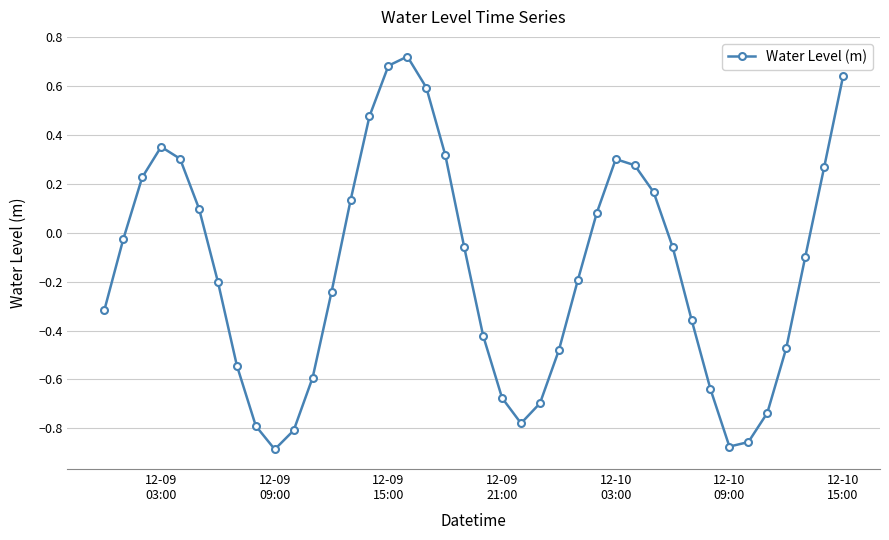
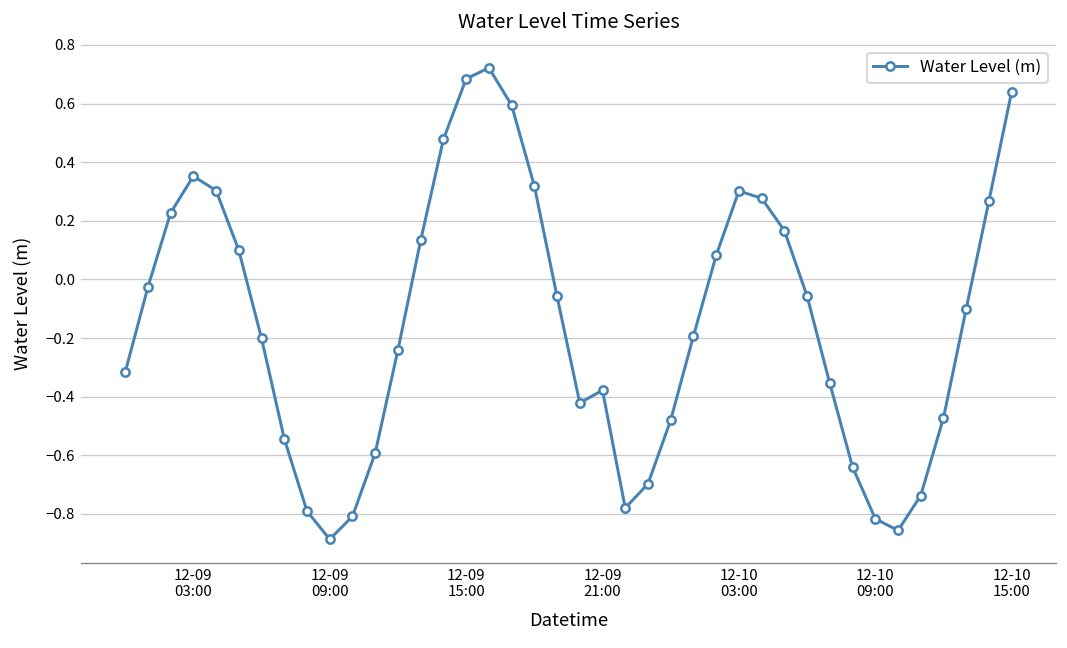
12-09 21:00: -0.68 -> -0.38
12-10 09:00: -0.87 -> -0.82
